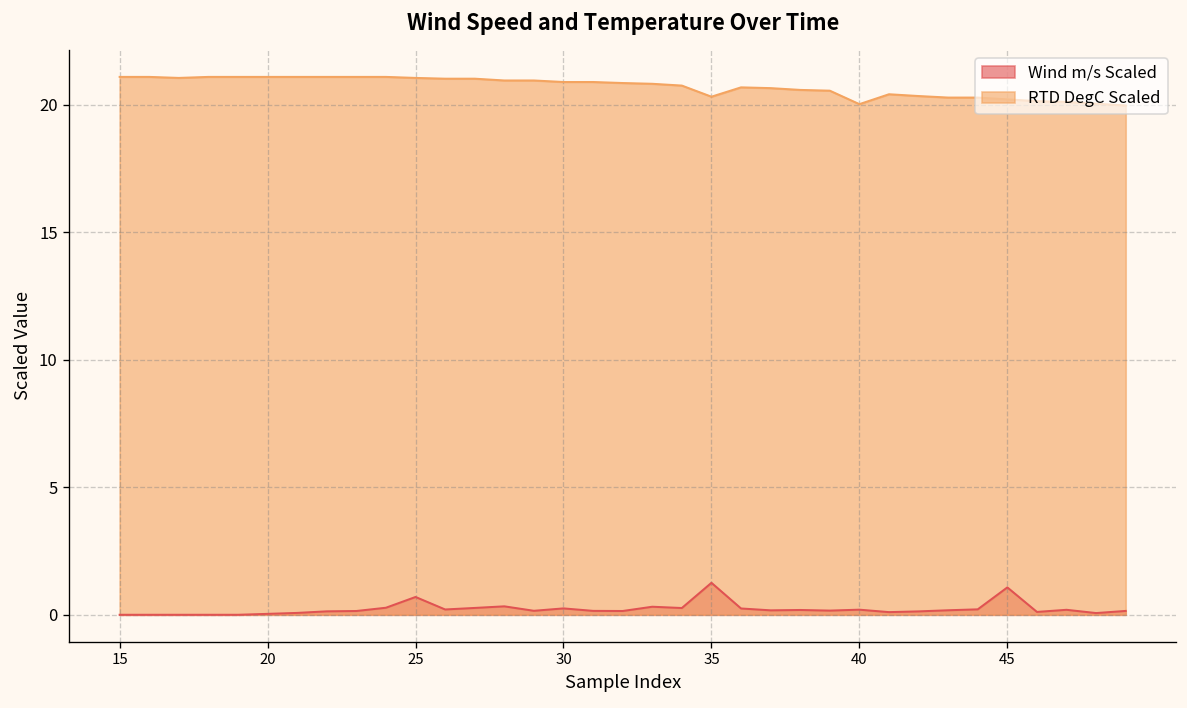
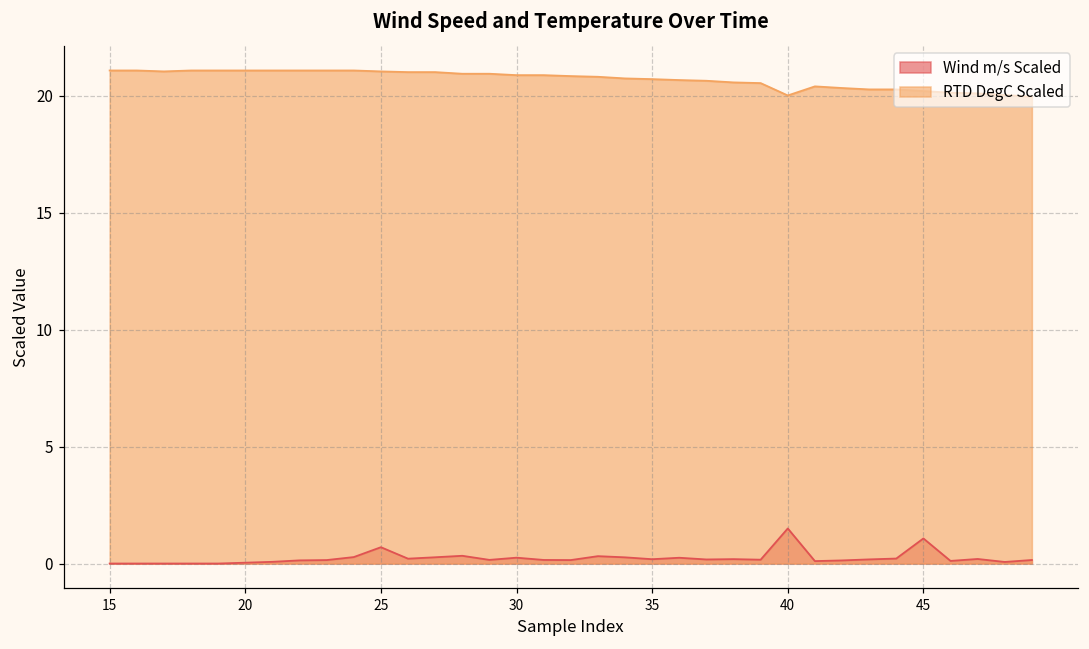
Wind m/s Scaled, 35: 1.3 -> 0.2
RTD DegC Scaled, 35: 20.3 -> 20.7
Wind m/s Scaled, 40: 0.2 -> 1.5
